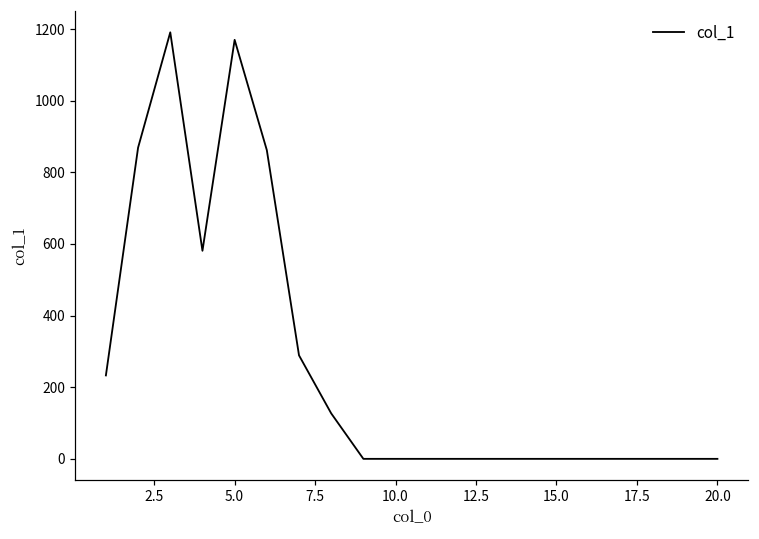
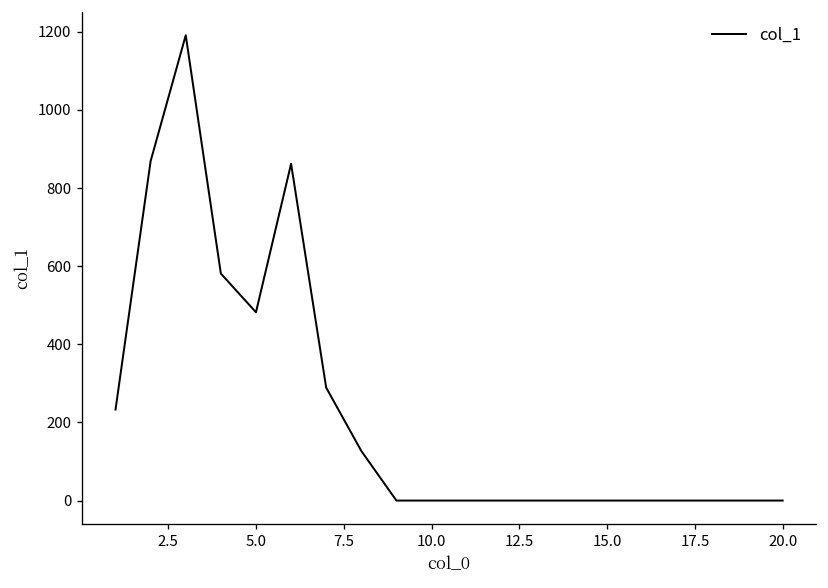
5.0: 1170 -> 480
